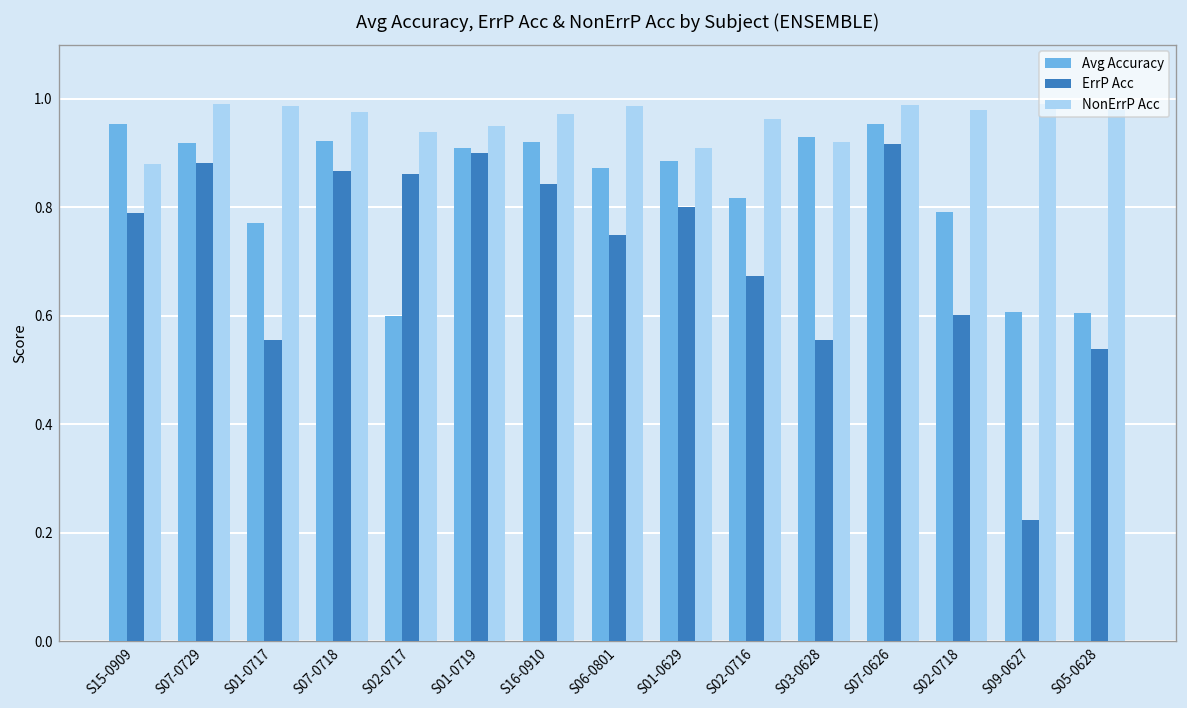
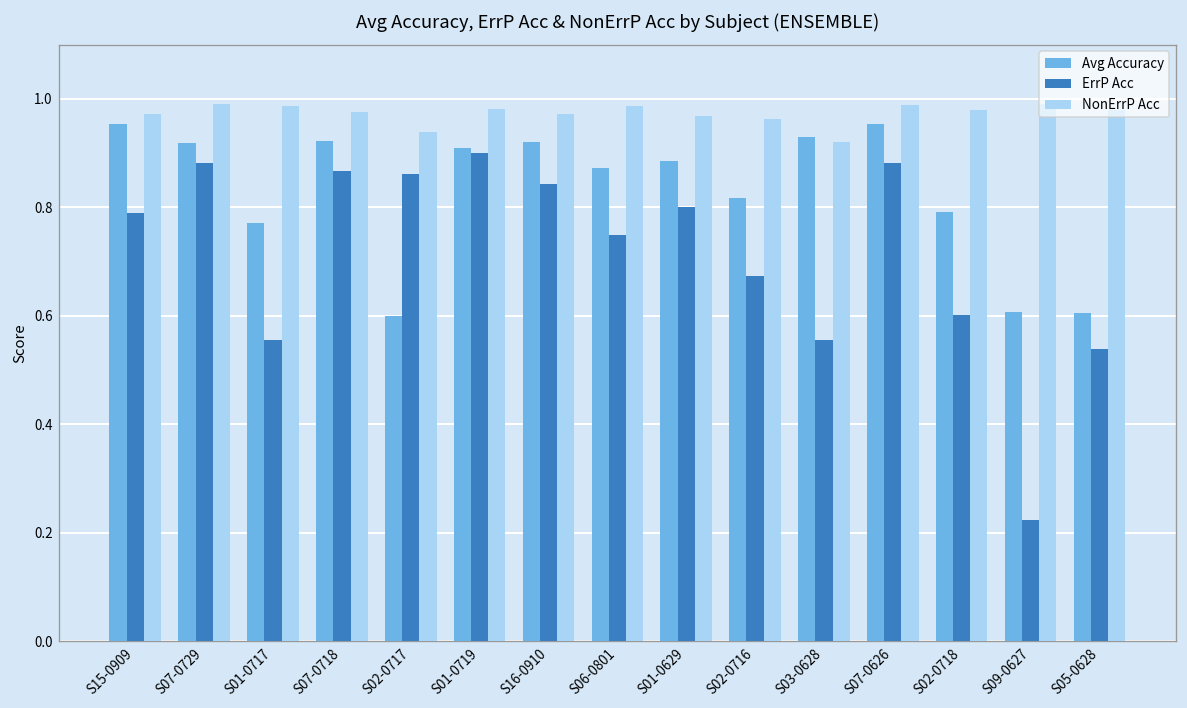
NonErrP Acc, S15-0909: 0.88 -> 0.97
NonErrP Acc, S01-0719: 0.95 -> 0.98
NonErrP Acc, S01-0629: 0.91 -> 0.97
ErrP Acc, S07-0626: 0.92 -> 0.88
